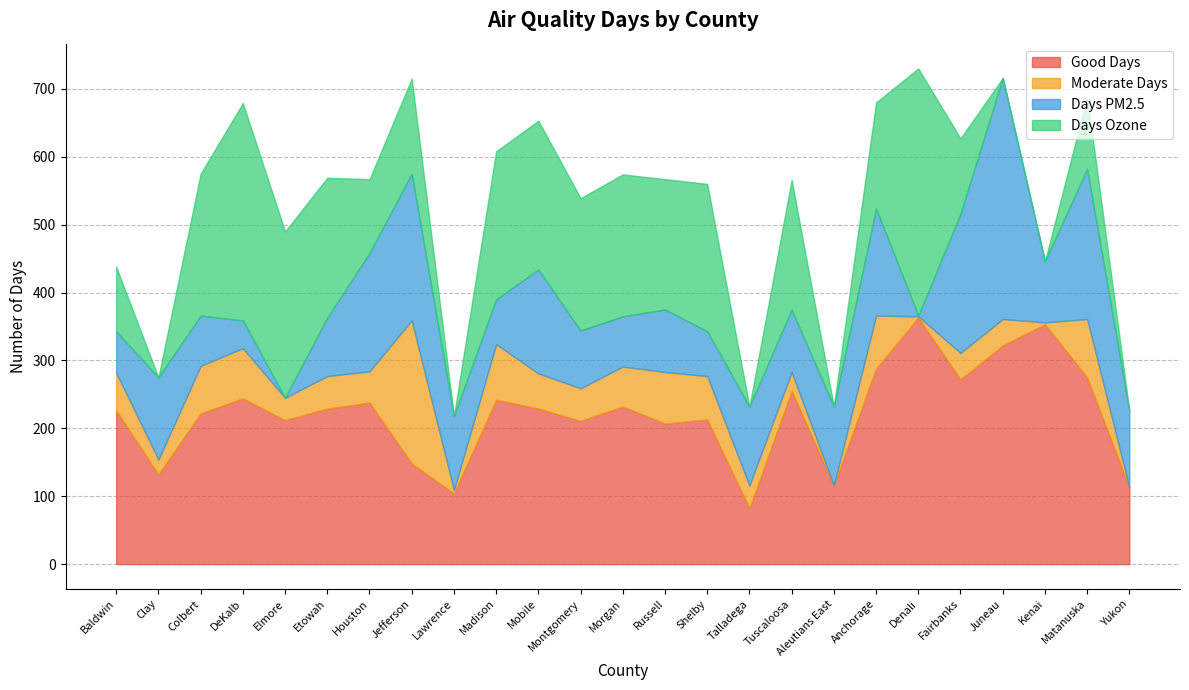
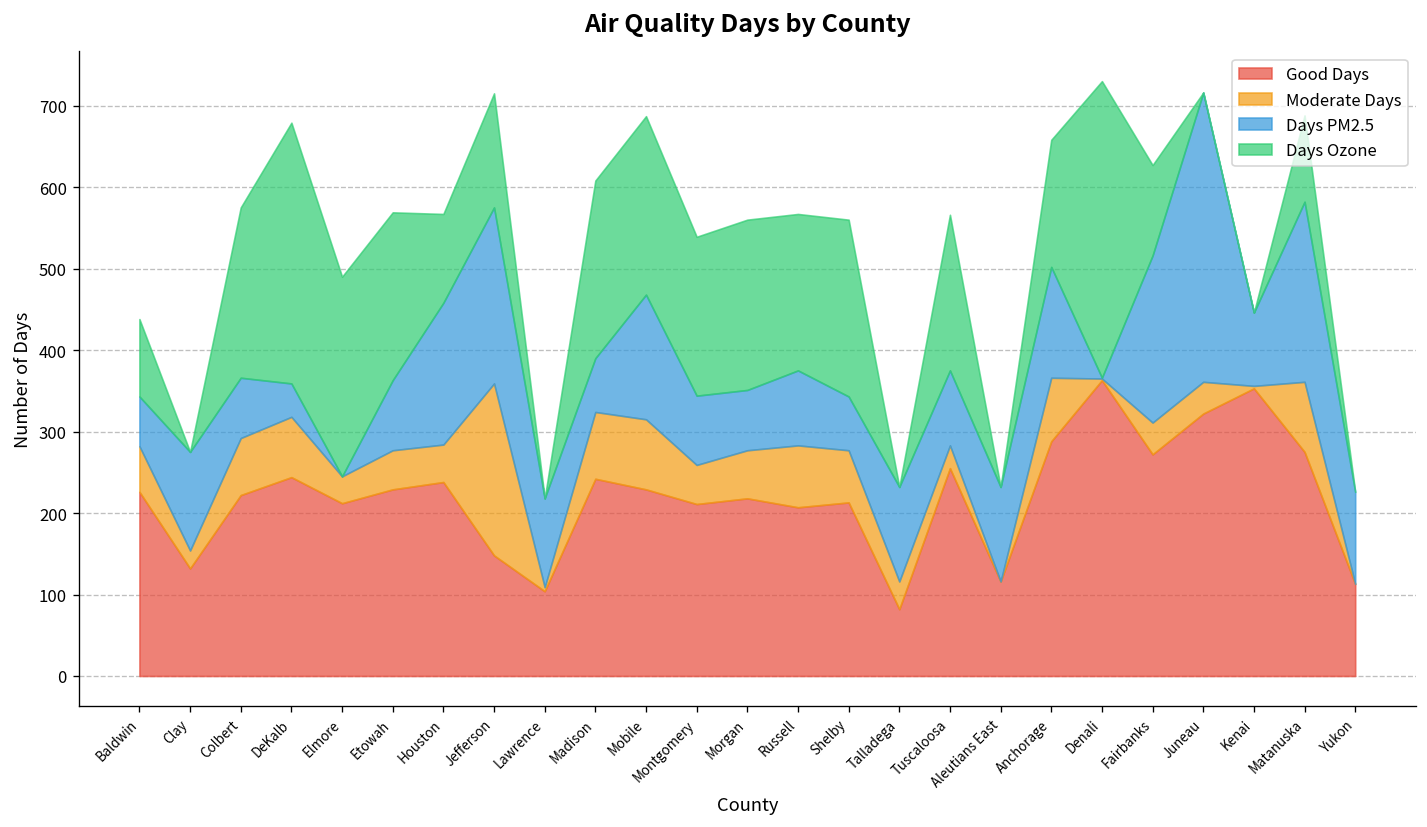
Moderate Days, Mobile: 50 -> 90
Good Days, Morgan: 230 -> 220
Days PM2.5, Anchorage: 160 -> 140
